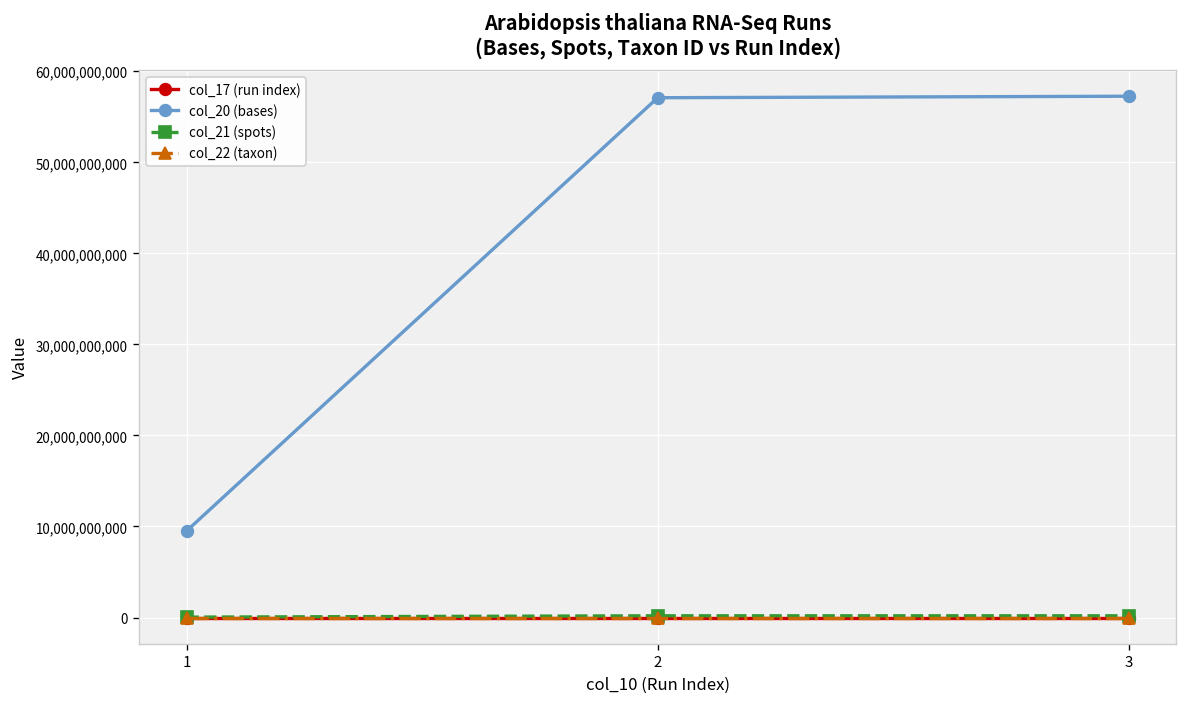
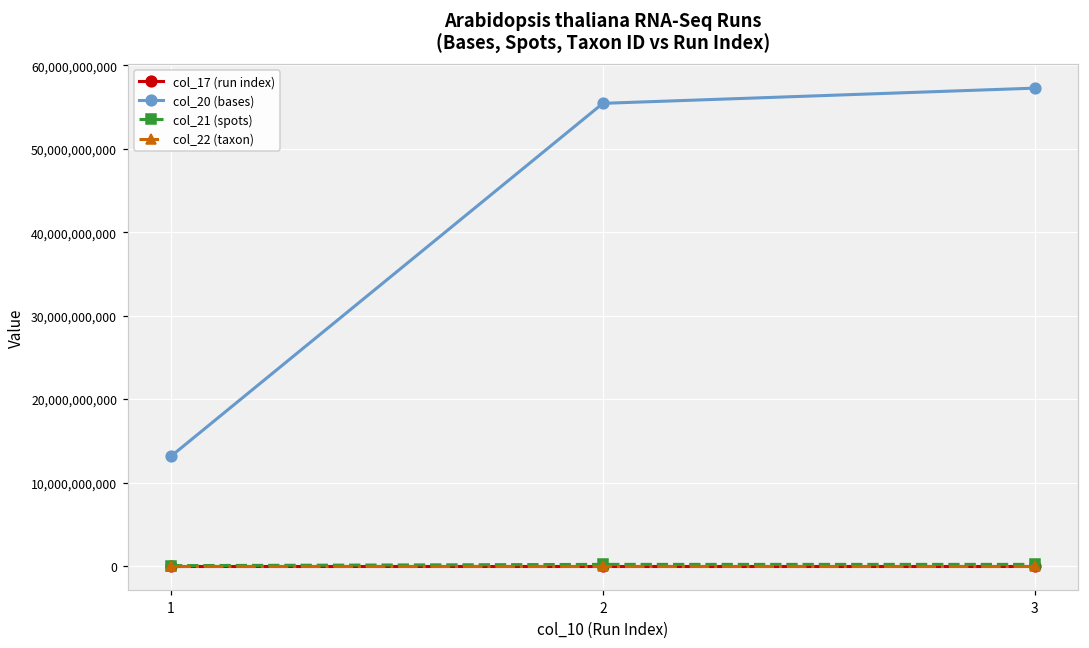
col_20 (bases), 1: 10,000,000,000 -> 13,000,000,000
col_20 (bases), 2: 57,000,000,000 -> 55,000,000,000
